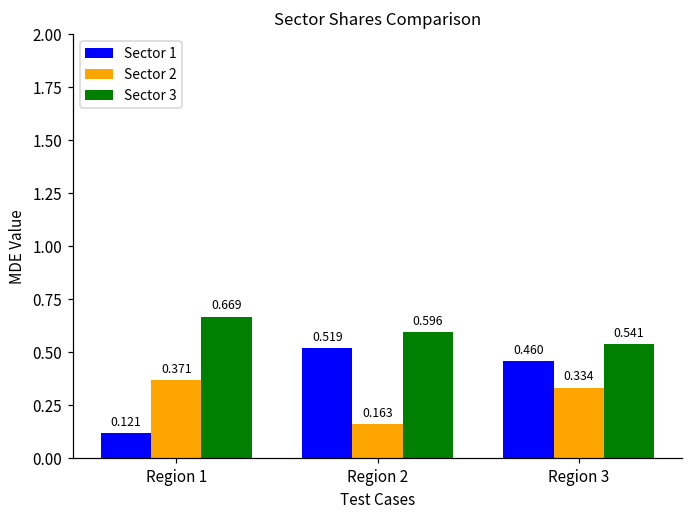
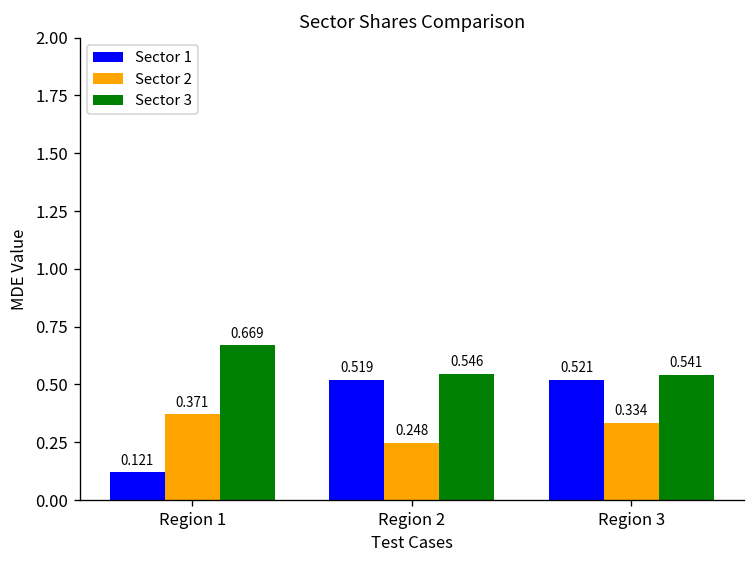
Sector 2, Region 2: 0.163 -> 0.248
Sector 3, Region 2: 0.596 -> 0.546
Sector 1, Region 3: 0.460 -> 0.521
